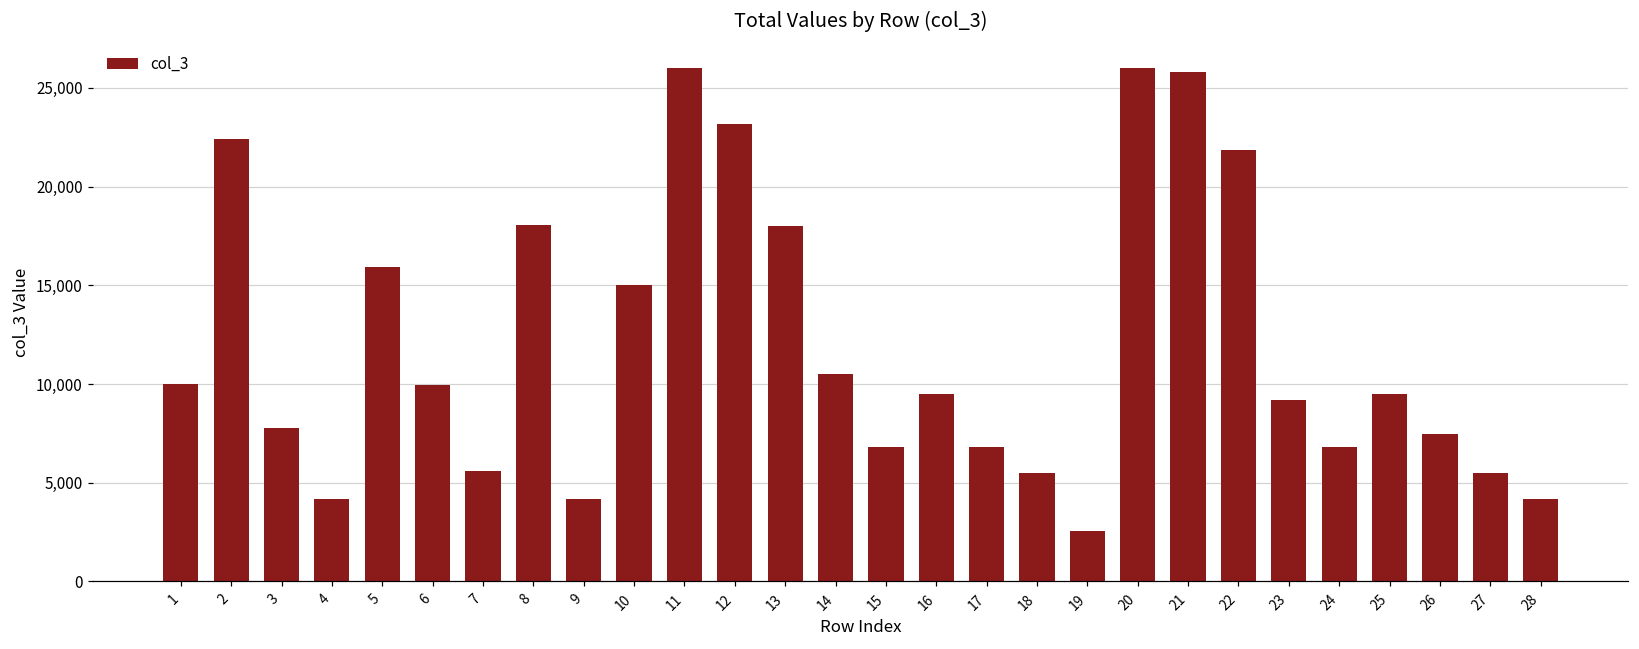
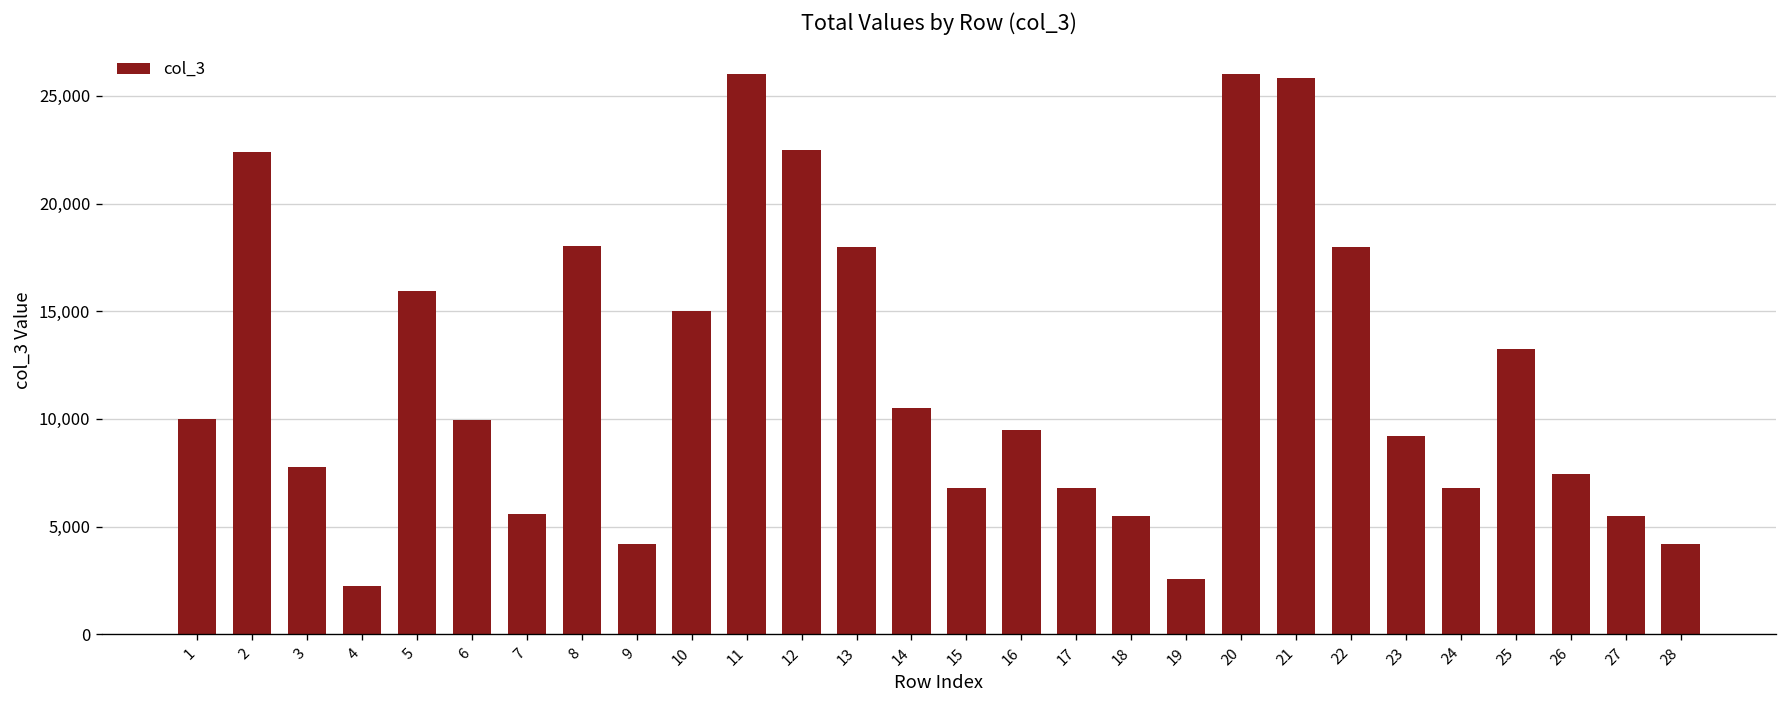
4: 4,200 -> 2,300
12: 23,200 -> 22,500
22: 21,900 -> 18,000
25: 9,500 -> 13,300
